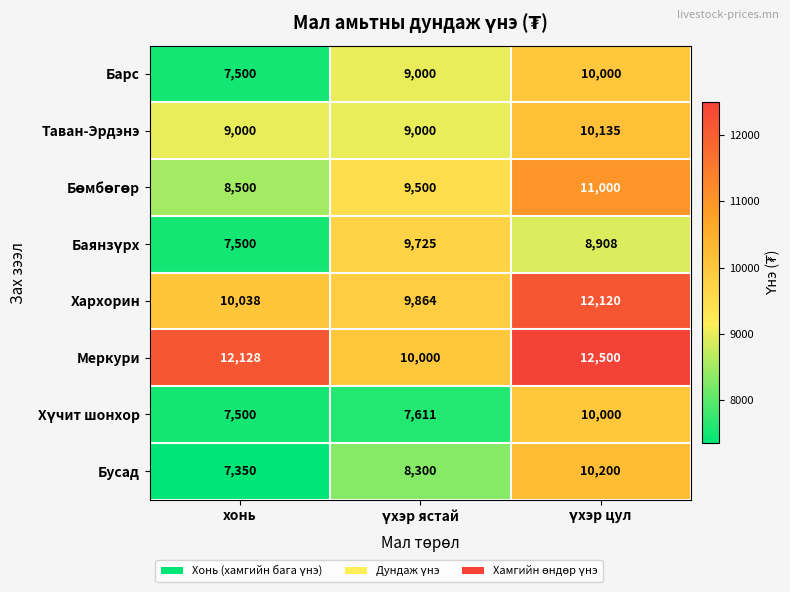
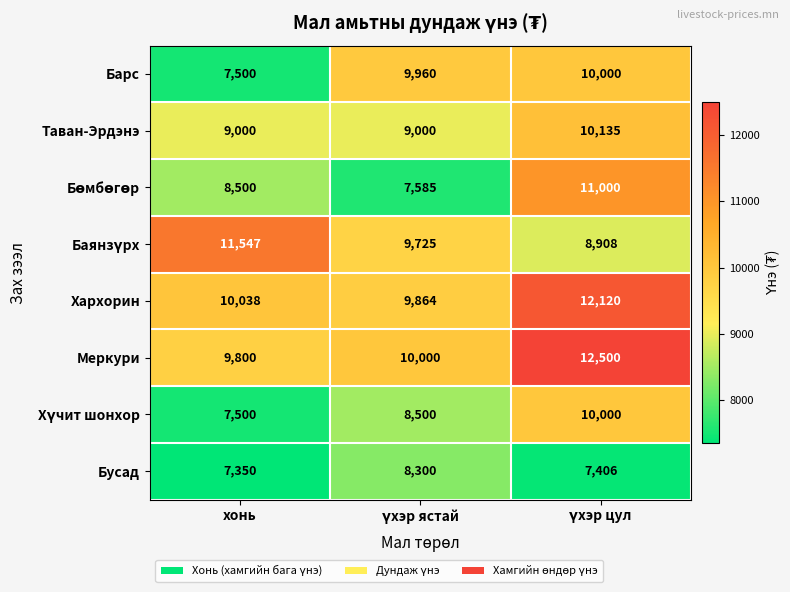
Барс, үхэр ястай: 9,000 -> 9,960
Бөмбөгөр, үхэр ястай: 9,500 -> 7,585
Баянзүрх, хонь: 7,500 -> 11,547
Меркури, хонь: 12,128 -> 9,800
Хүчит шонхор, үхэр ястай: 7,611 -> 8,500
Бусад, үхэр цул: 10,200 -> 7,406
